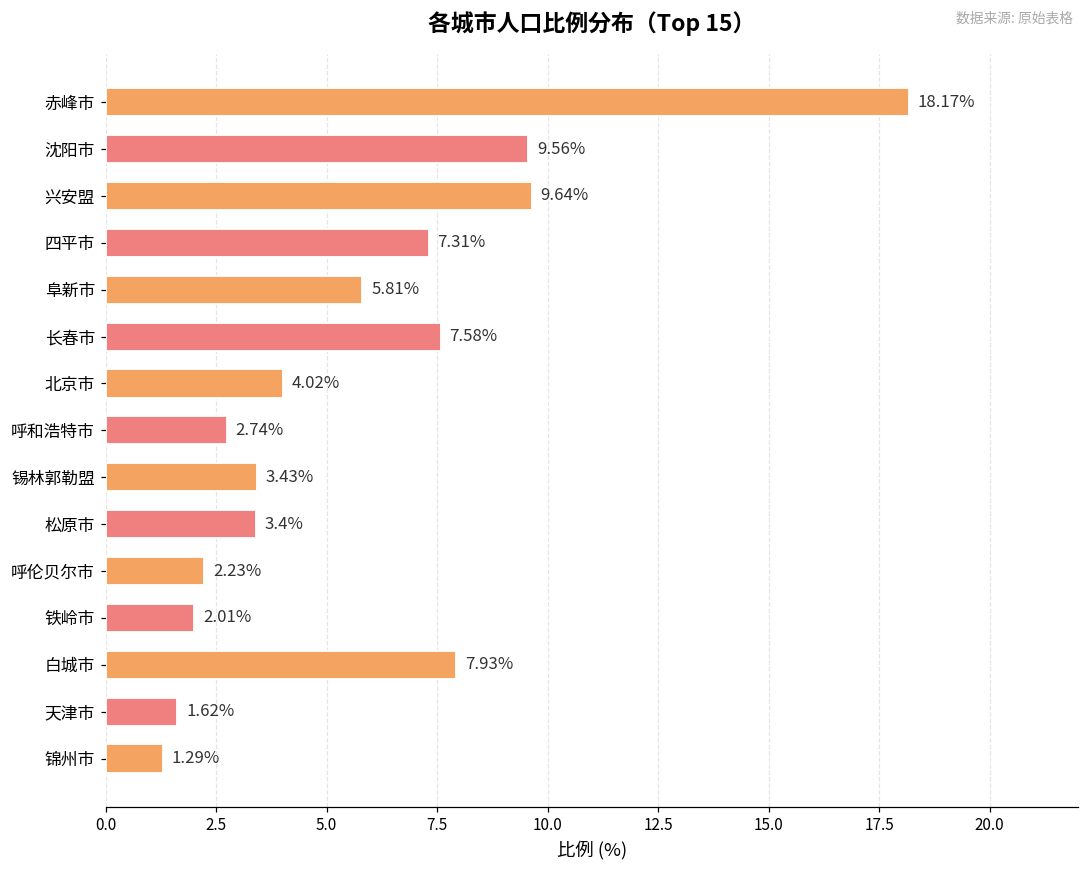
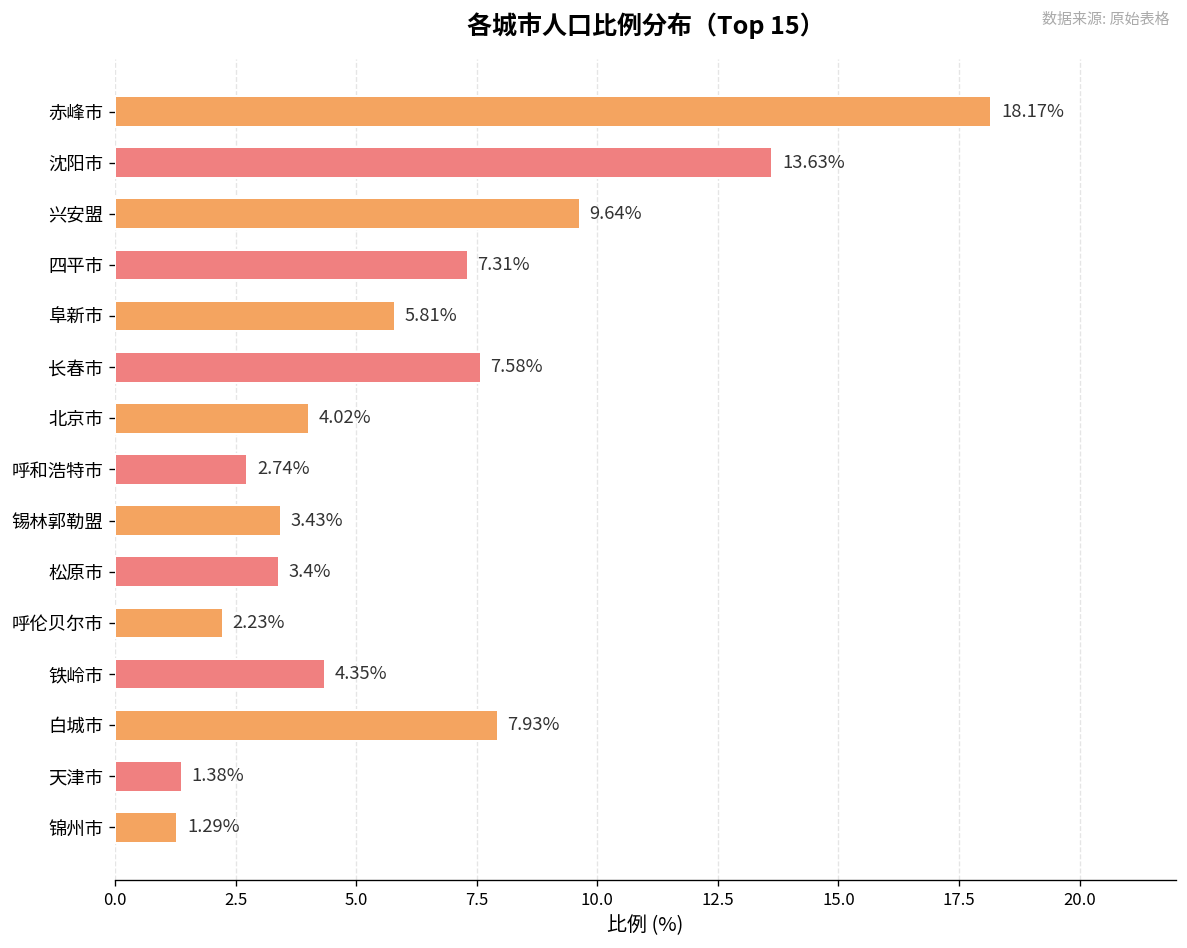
沈阳市: 9.56% -> 13.63%
铁岭市: 2.01% -> 4.35%
天津市: 1.62% -> 1.38%
